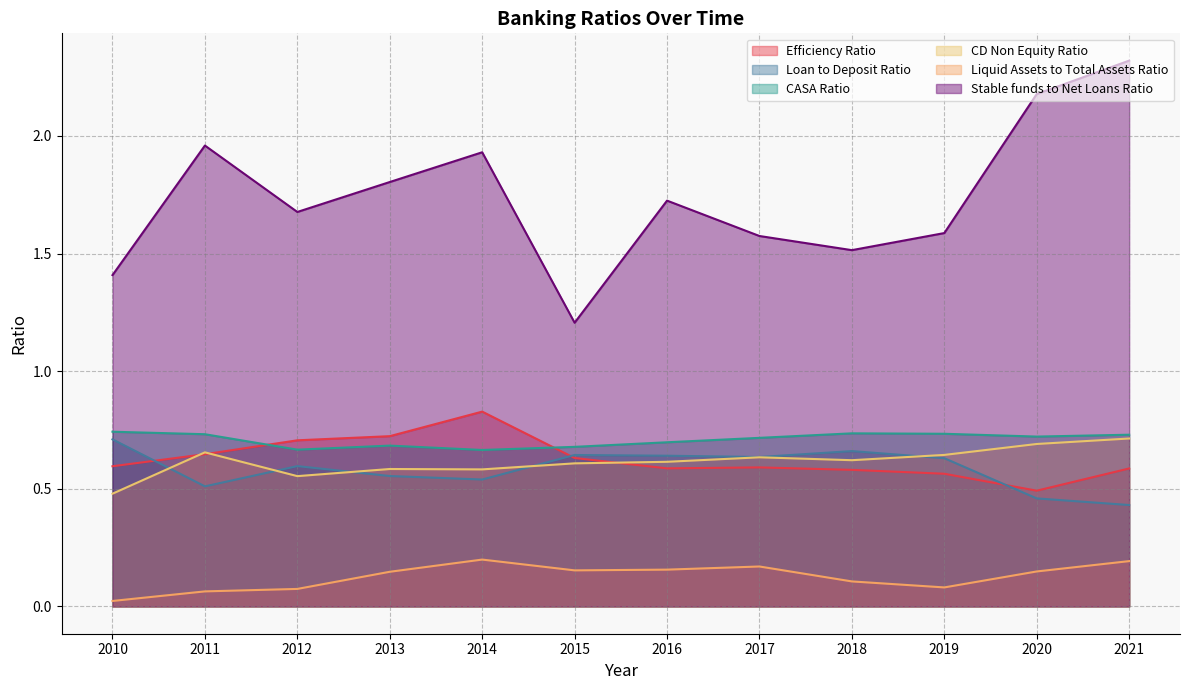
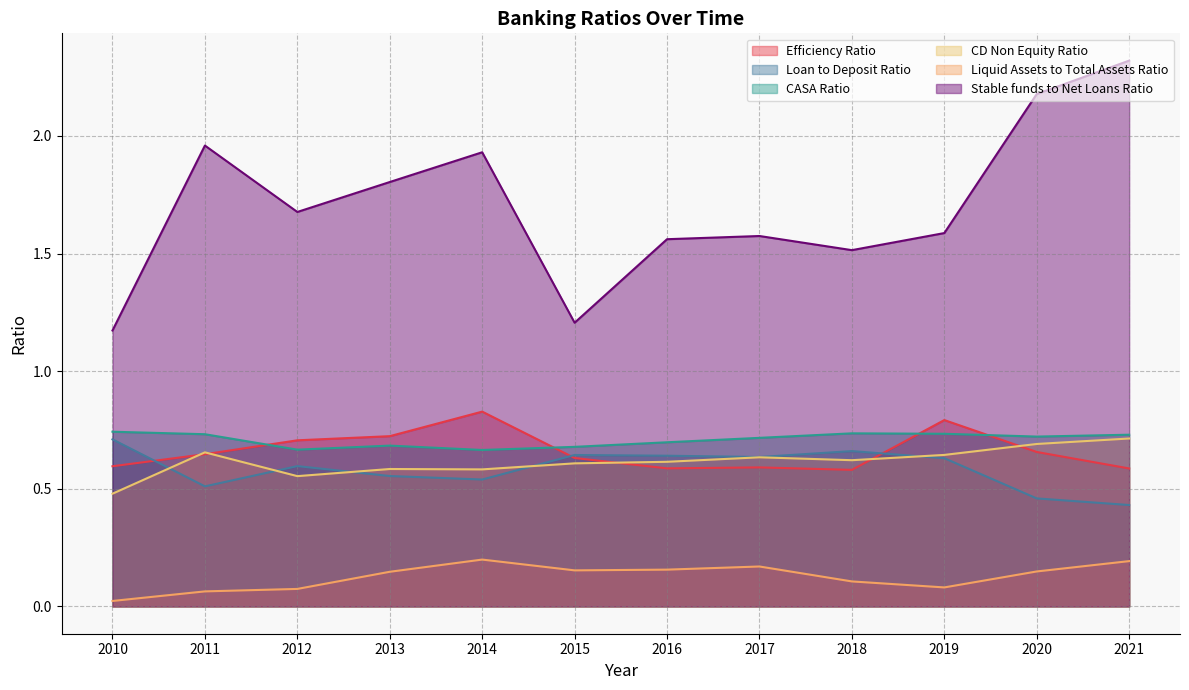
Stable funds to Net Loans Ratio, 2010: 1.41 -> 1.17
Stable funds to Net Loans Ratio, 2016: 1.72 -> 1.56
Efficiency Ratio, 2019: 0.56 -> 0.79
Efficiency Ratio, 2020: 0.49 -> 0.66
